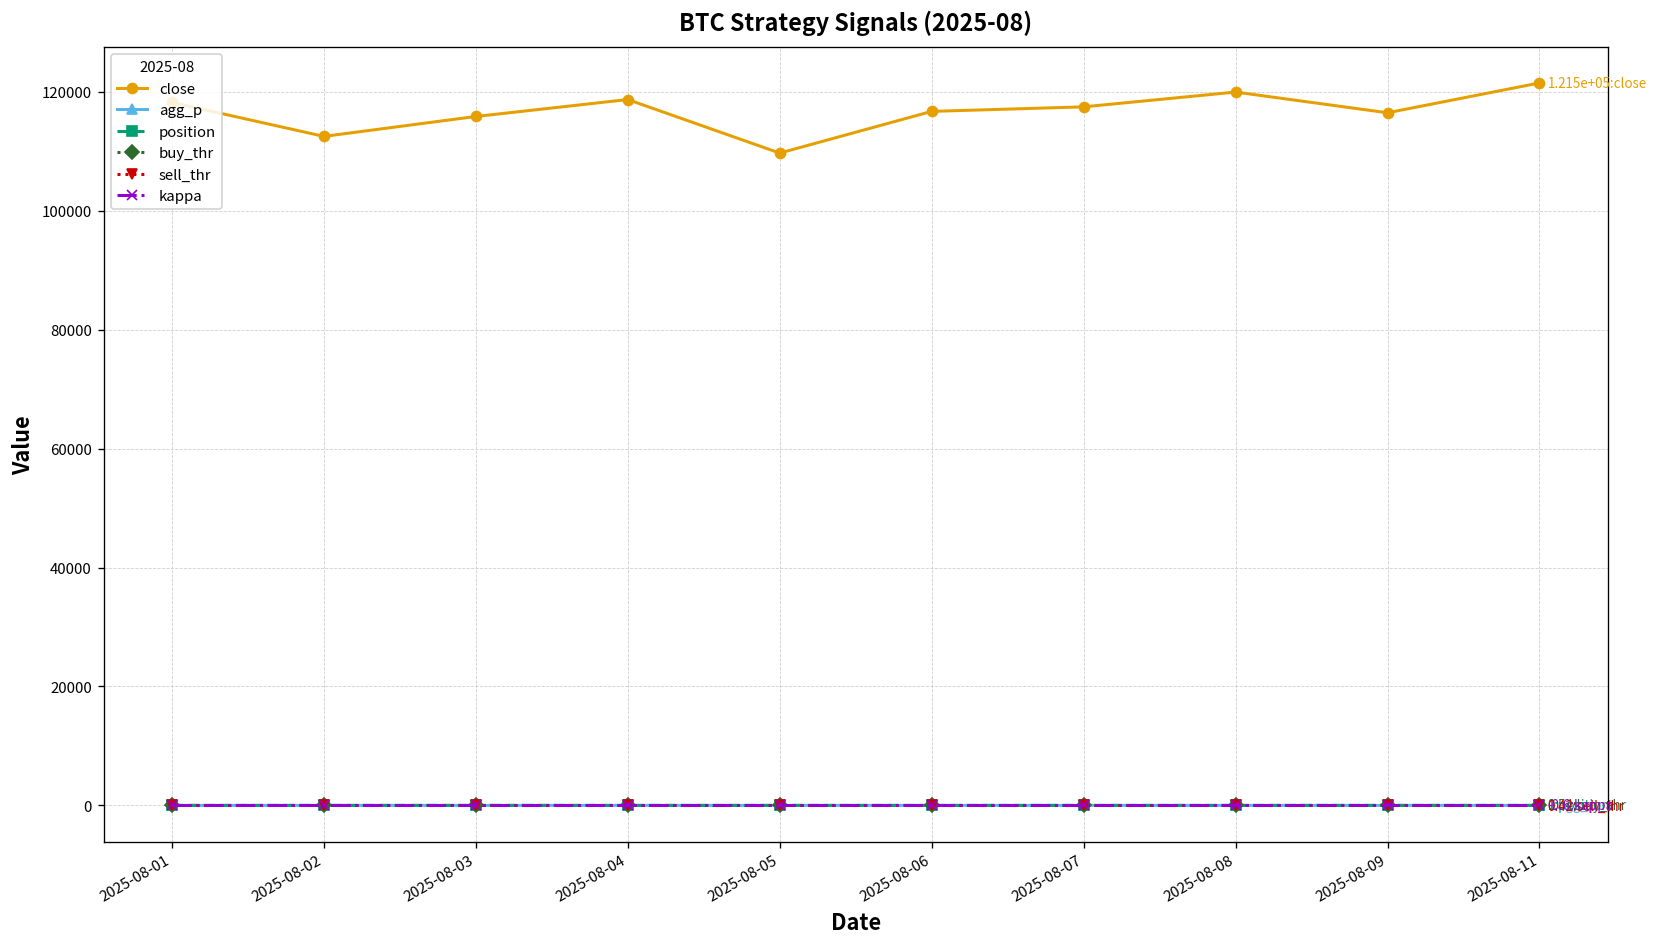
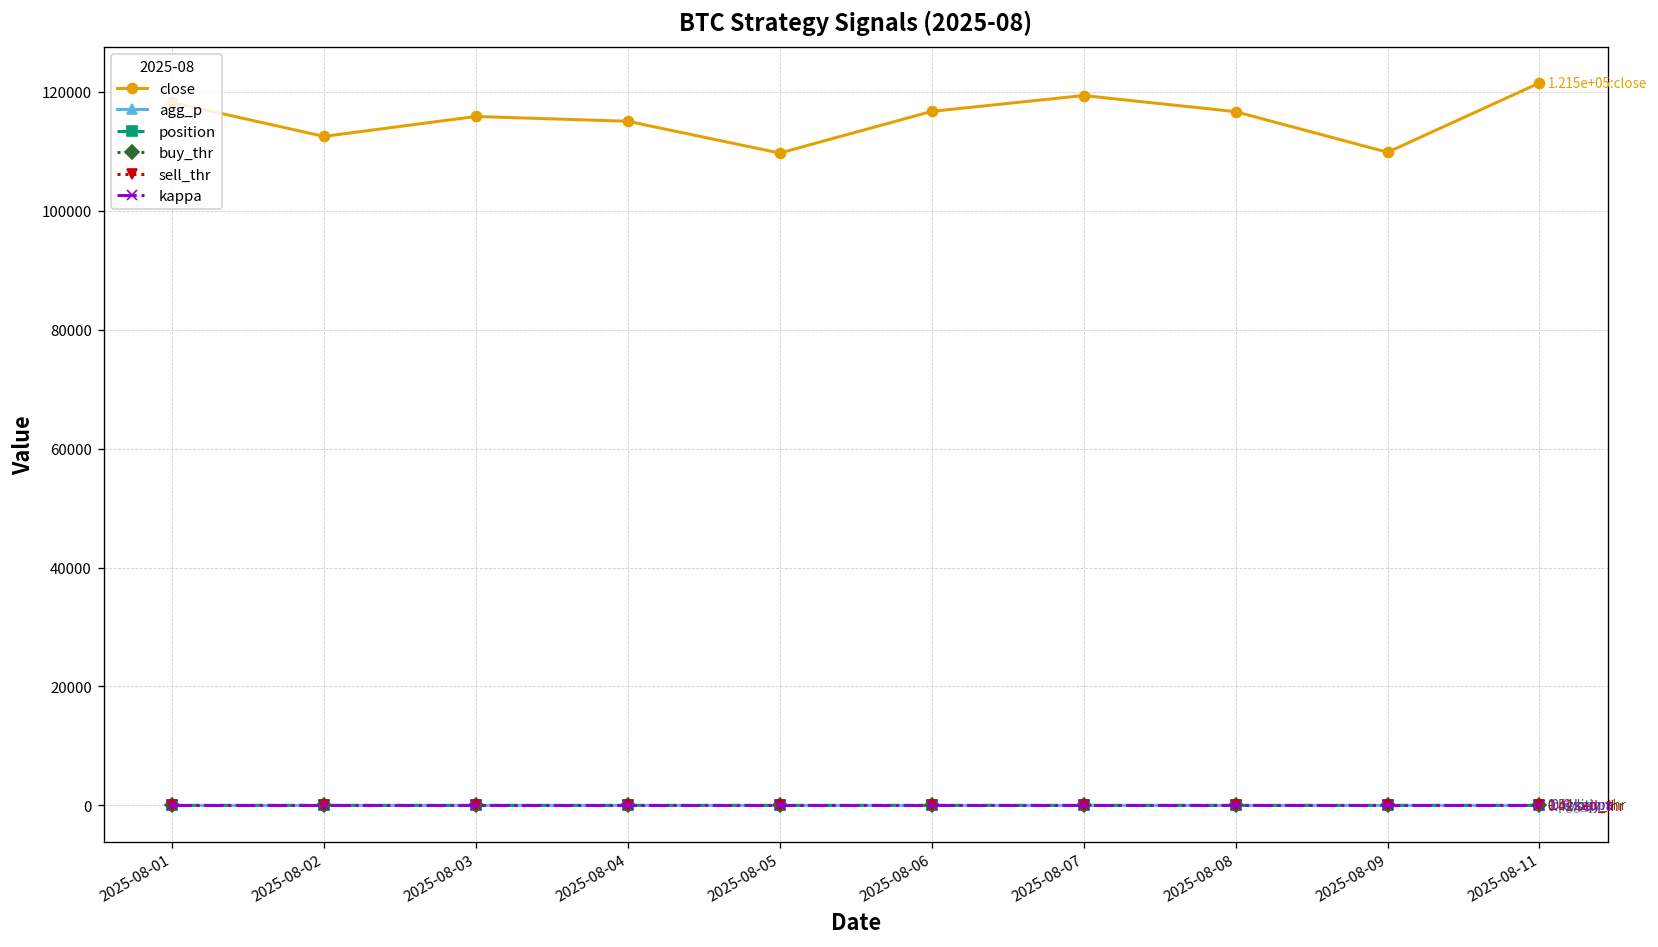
close, 2025-08-04: 119000 -> 115000
close, 2025-08-07: 117000 -> 119000
close, 2025-08-08: 120000 -> 117000
close, 2025-08-09: 117000 -> 110000
